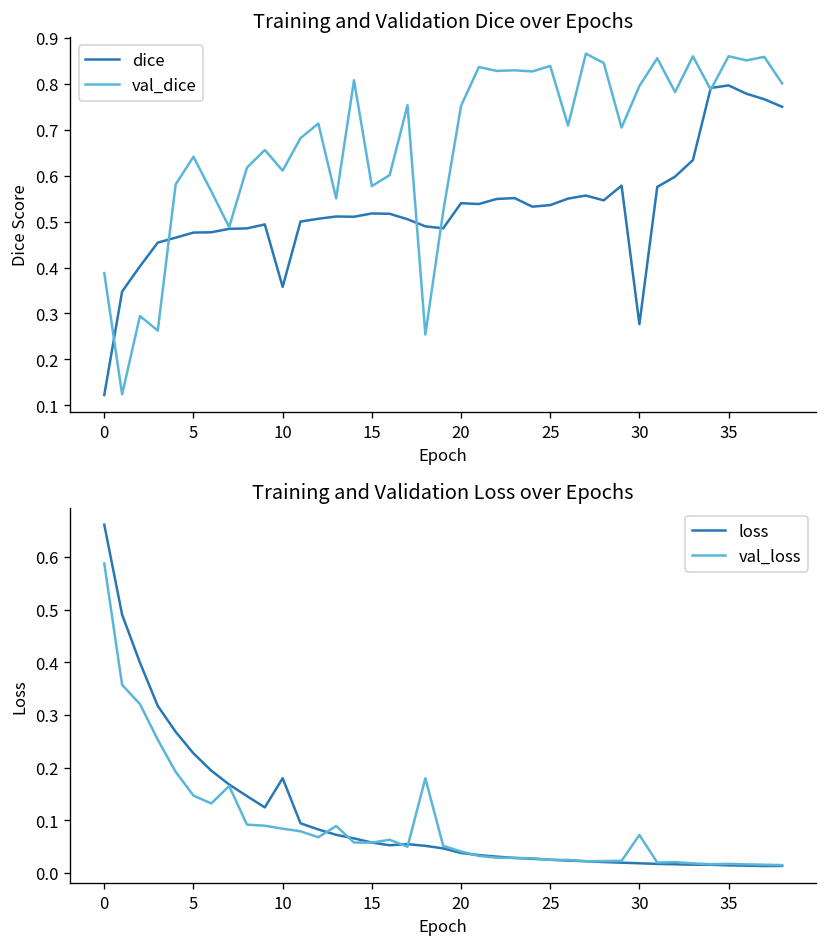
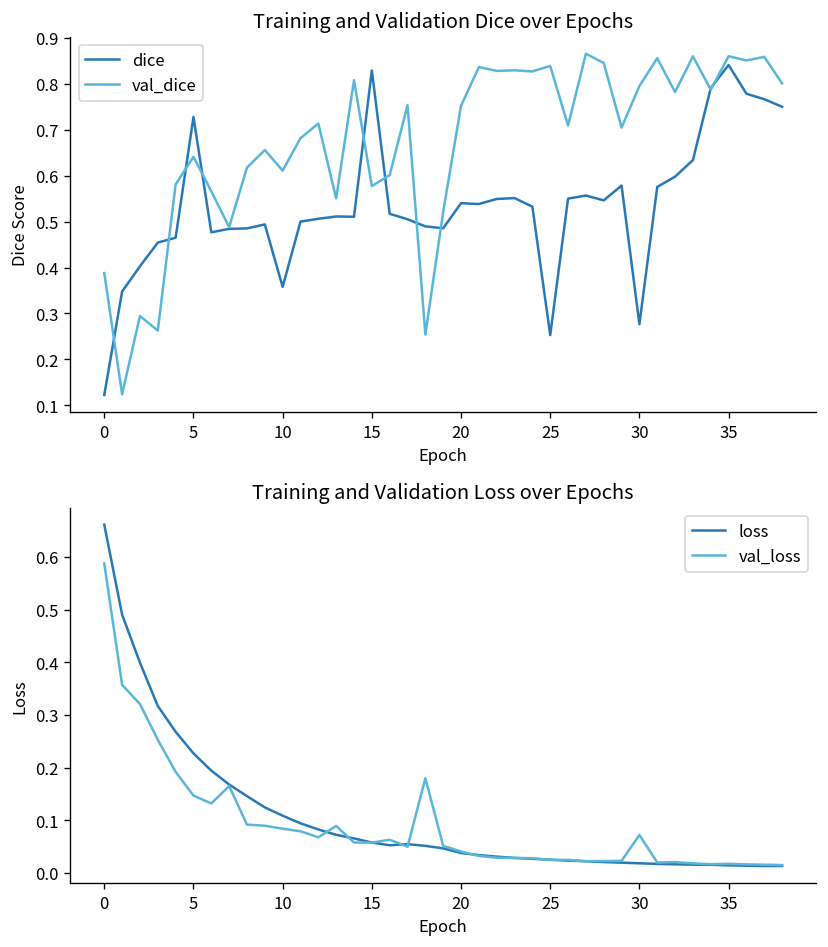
Training and Validation Dice over Epochs, dice, 5: 0.48 -> 0.73
Training and Validation Dice over Epochs, dice, 15: 0.52 -> 0.83
Training and Validation Dice over Epochs, dice, 25: 0.54 -> 0.25
Training and Validation Dice over Epochs, dice, 35: 0.80 -> 0.84
Training and Validation Loss over Epochs, loss, 10: 0.18 -> 0.11
